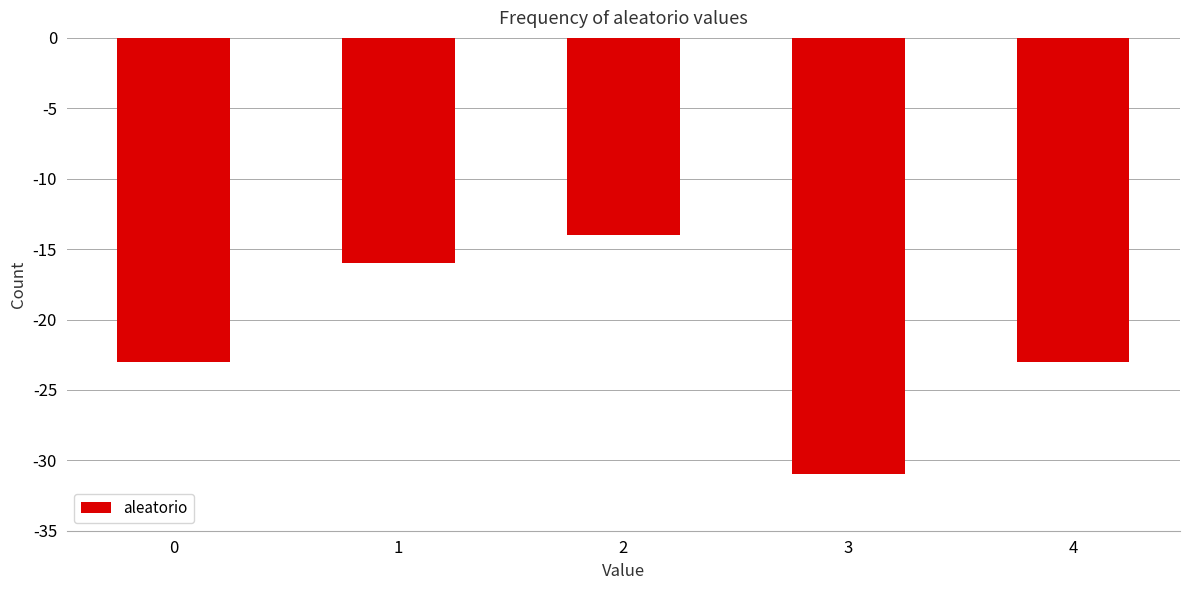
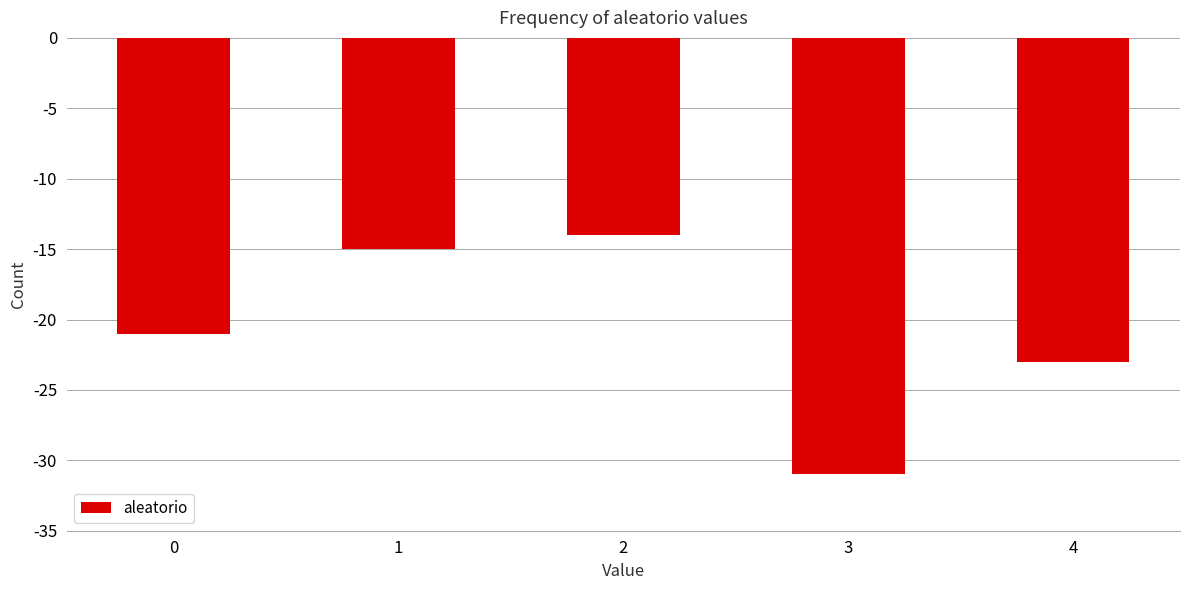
0: -23.0 -> -21.0
1: -16.0 -> -15.0
